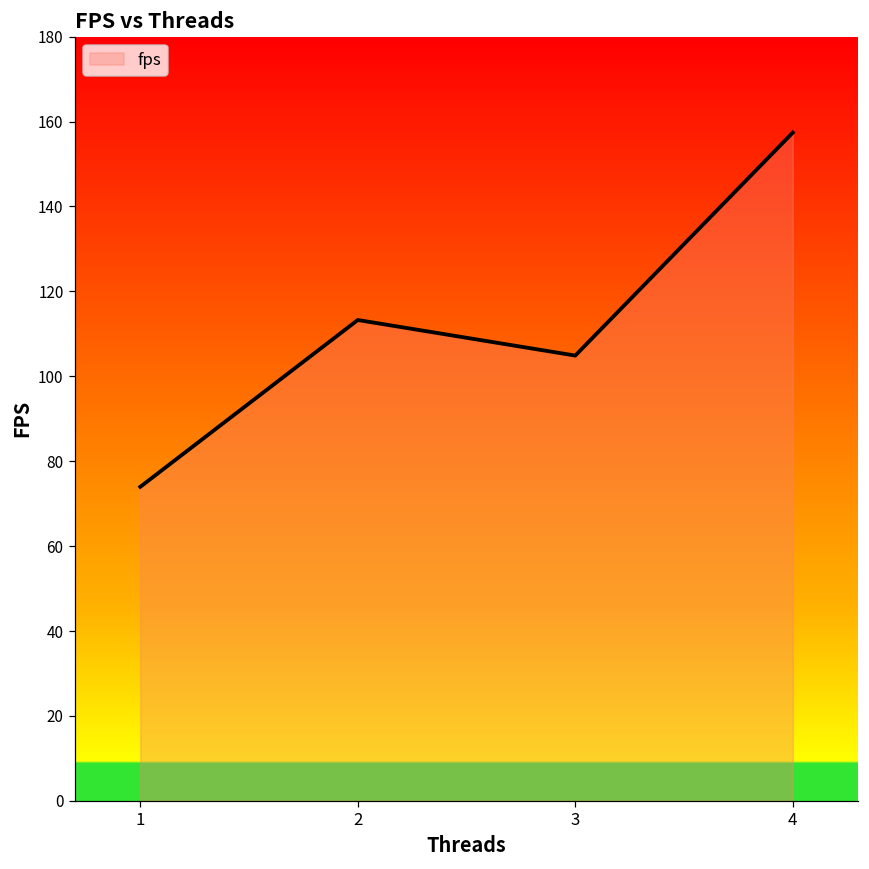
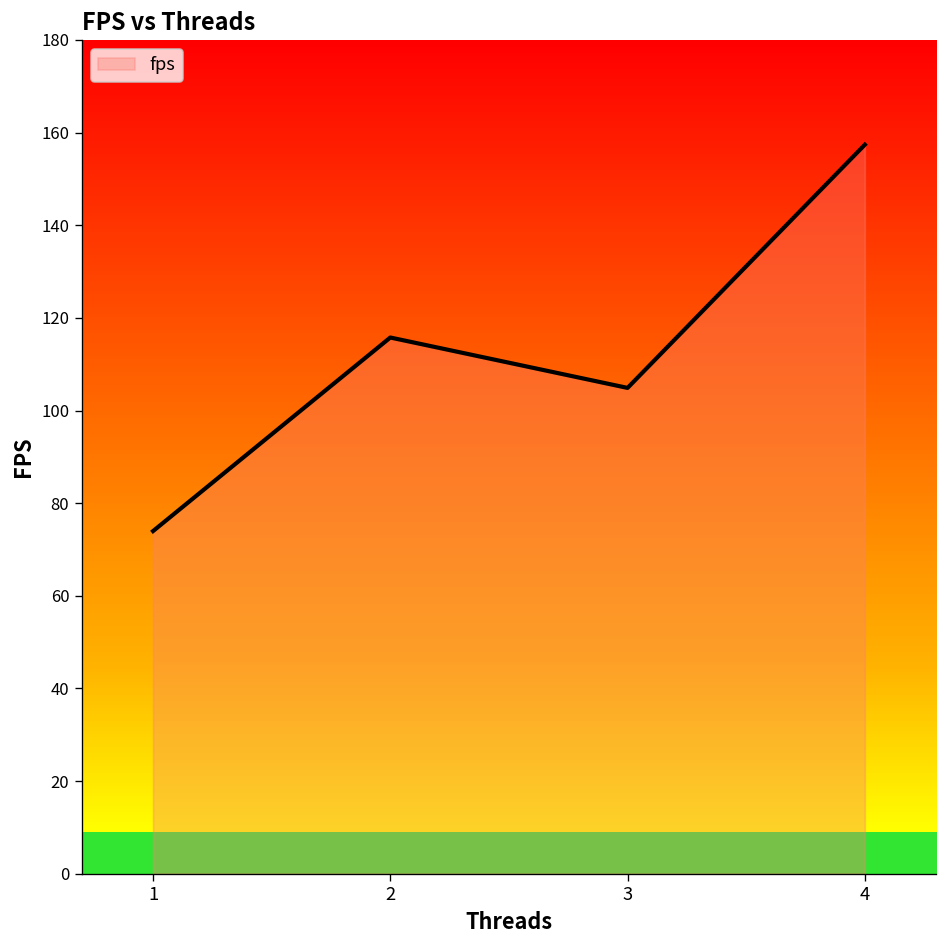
2: 113 -> 116
